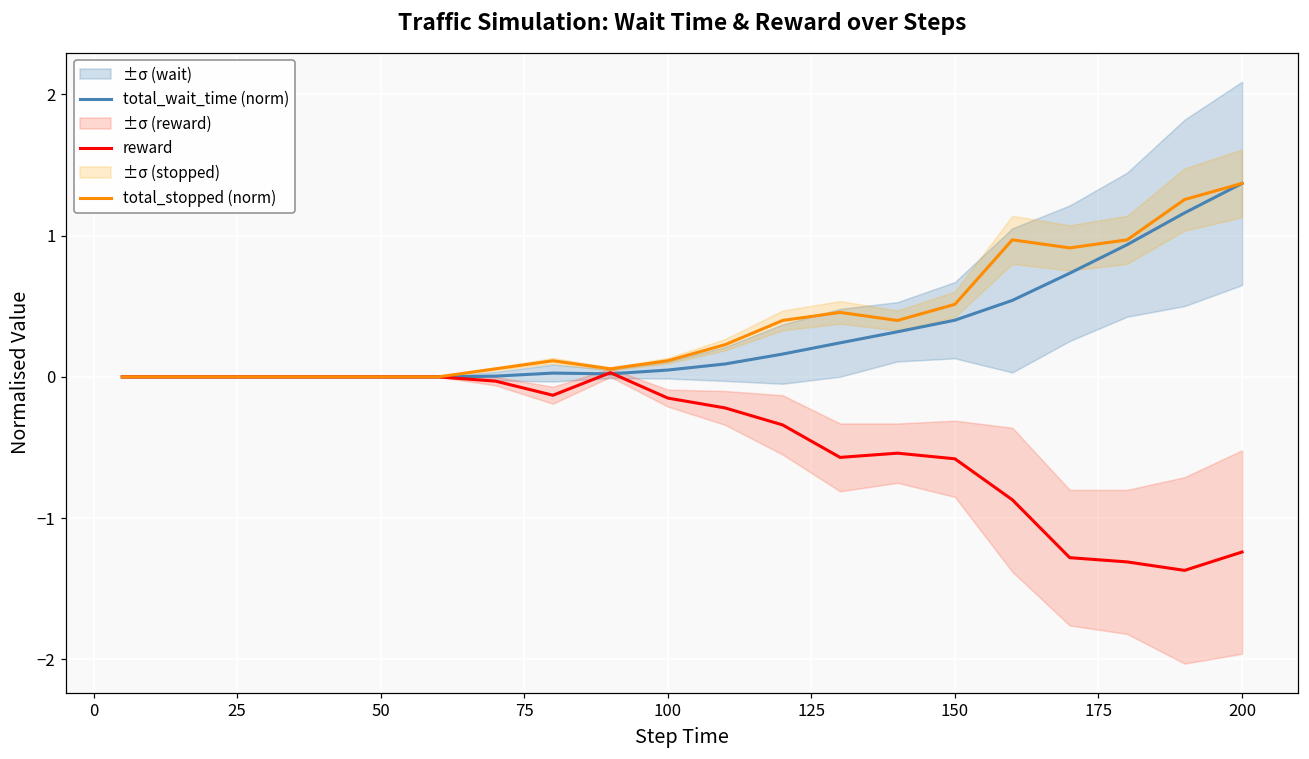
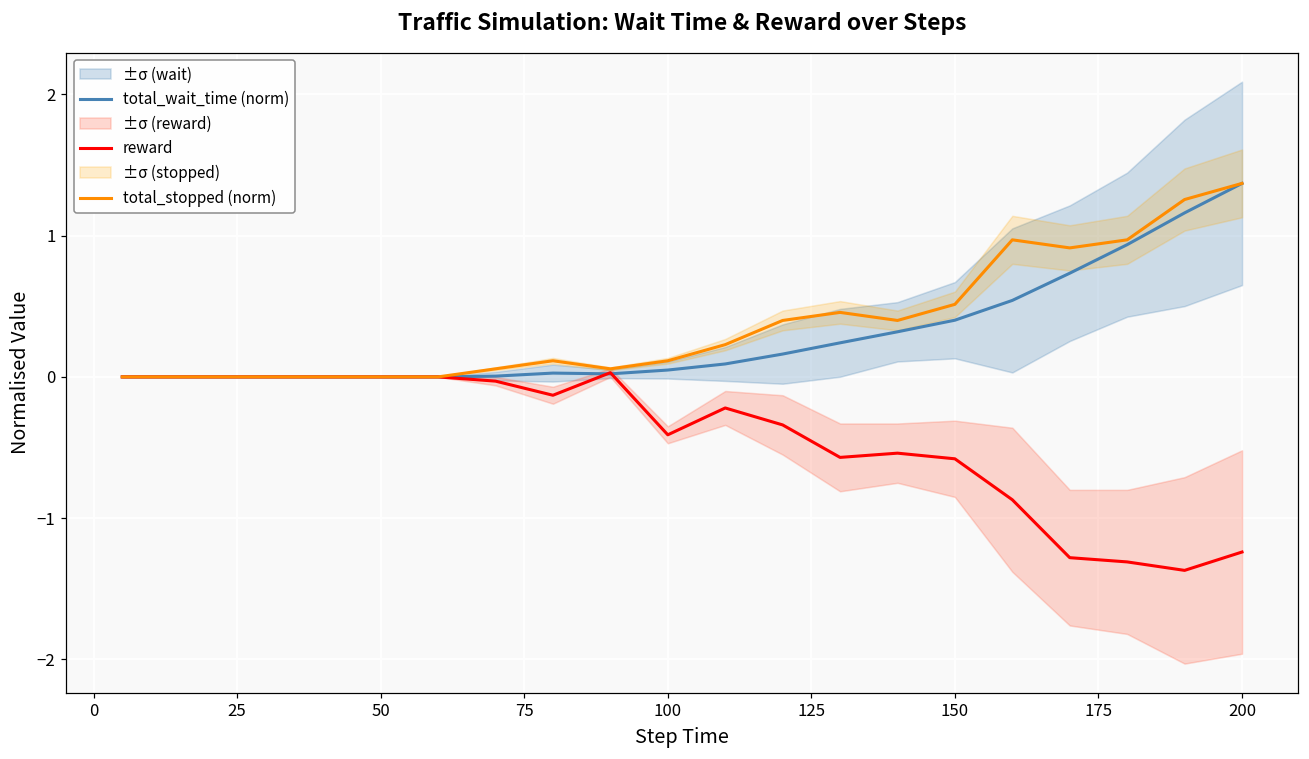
reward, 100: -0.15 -> -0.41
